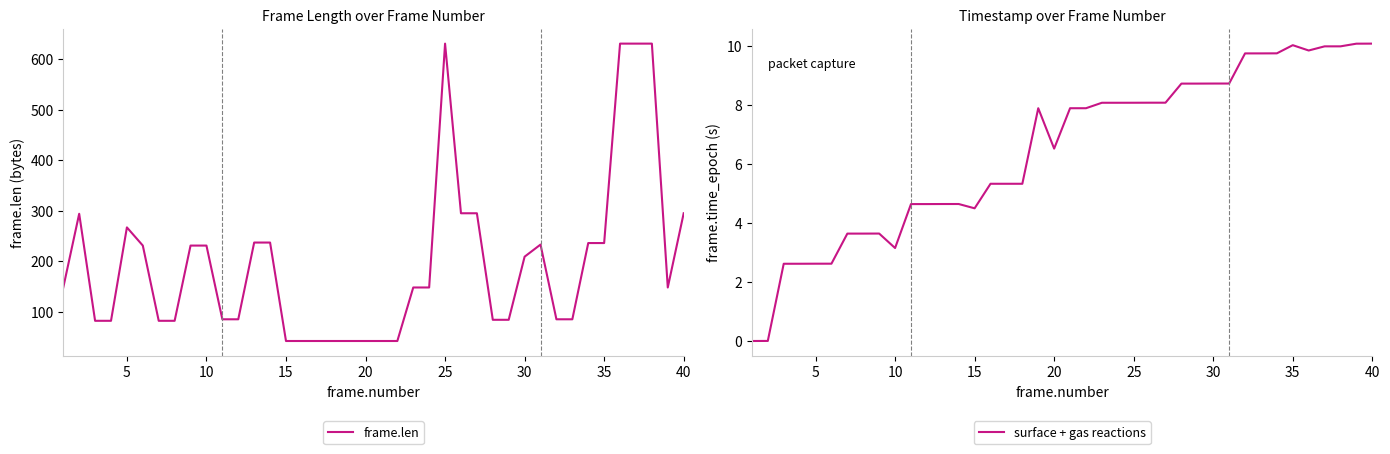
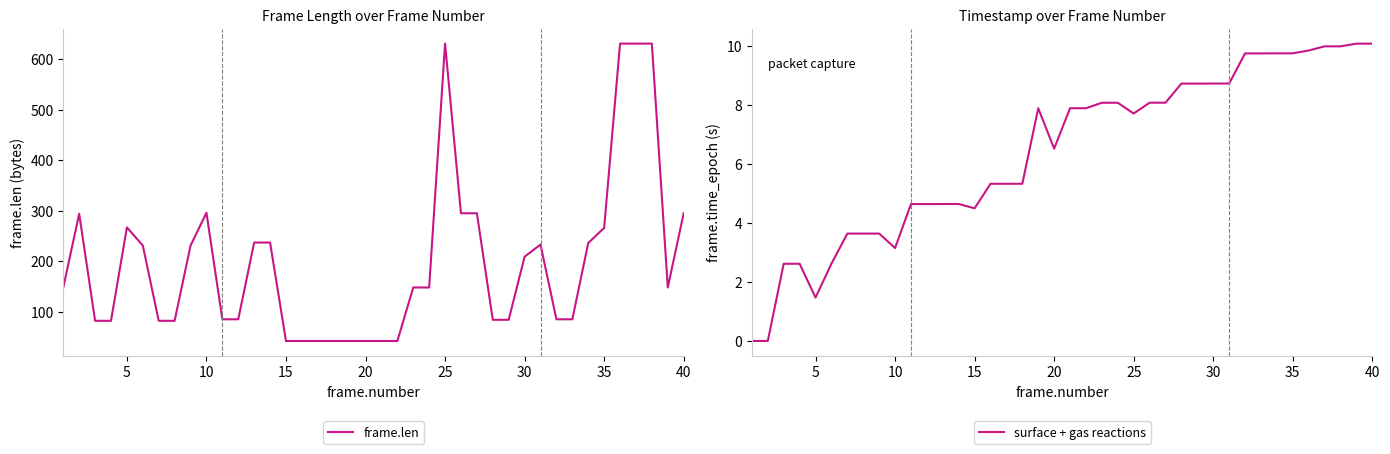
Frame Length over Frame Number, 10: 230 -> 300
Frame Length over Frame Number, 35: 240 -> 270
Timestamp over Frame Number, 5: 2.6 -> 1.5
Timestamp over Frame Number, 25: 8.1 -> 7.7
Timestamp over Frame Number, 35: 10.0 -> 9.8
